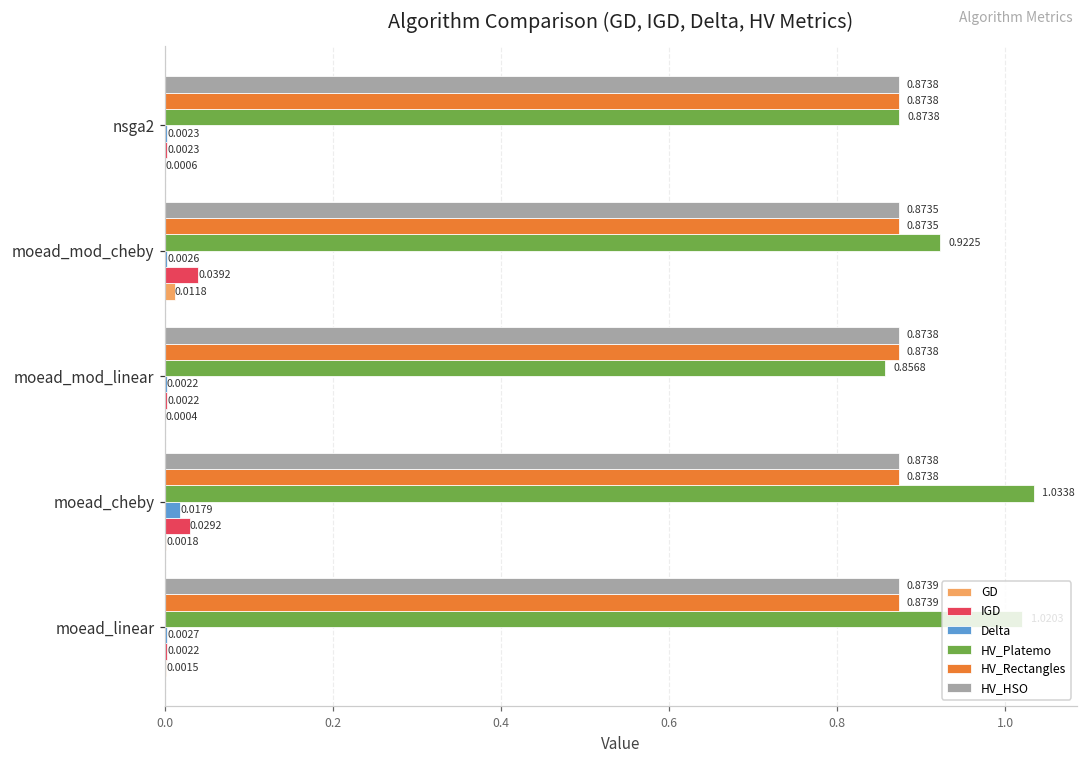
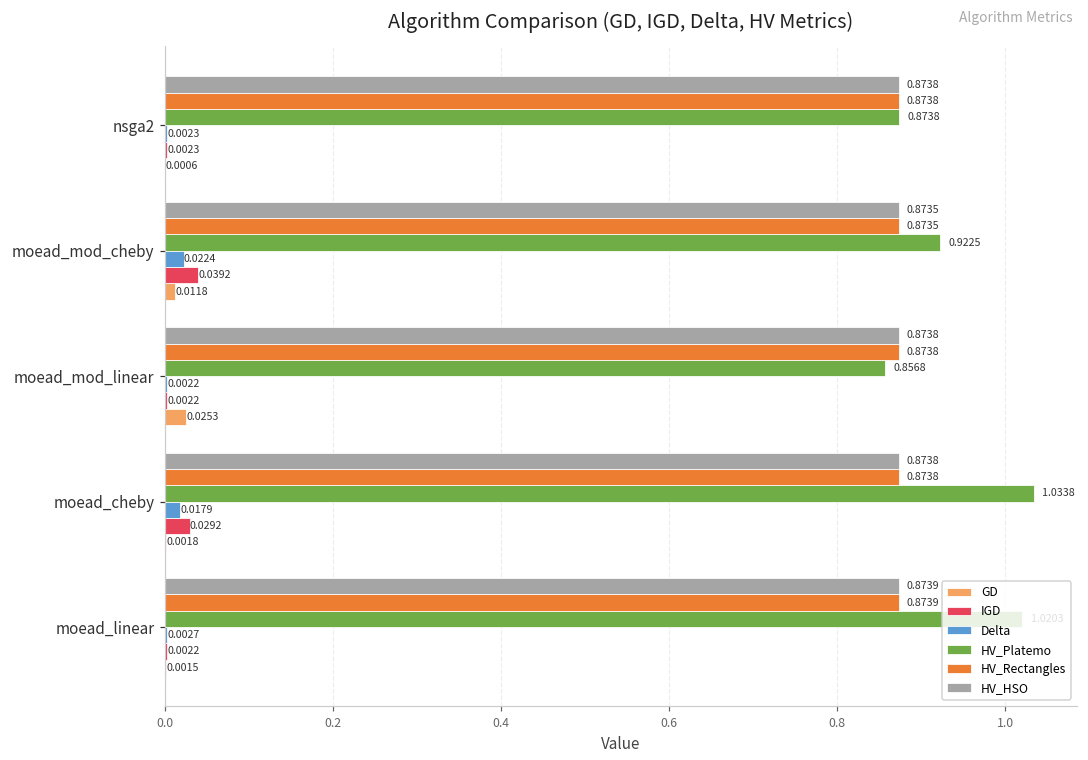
Delta, moead_mod_cheby: 0.0026 -> 0.0224
GD, moead_mod_linear: 0.0004 -> 0.0253
